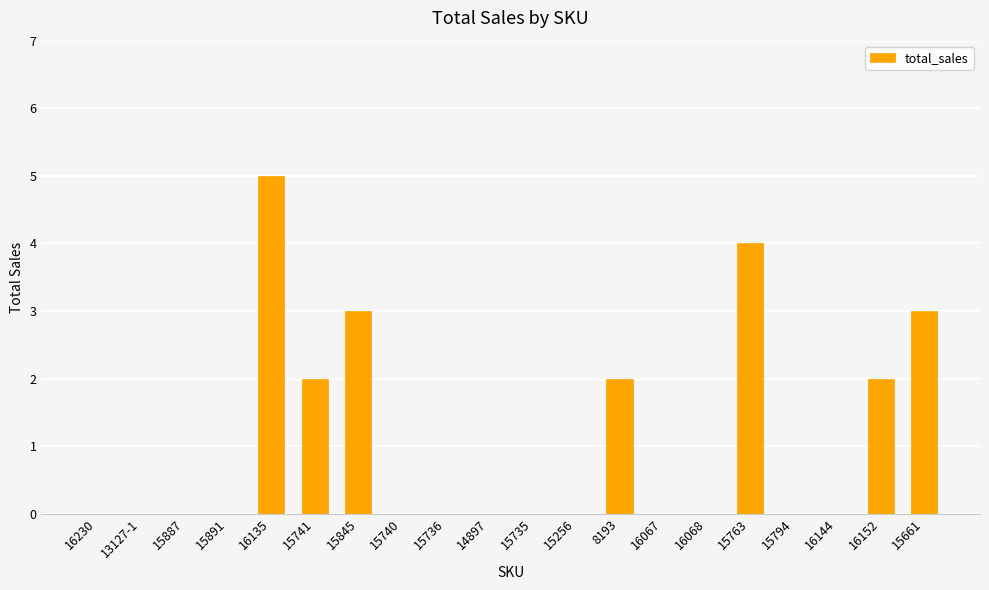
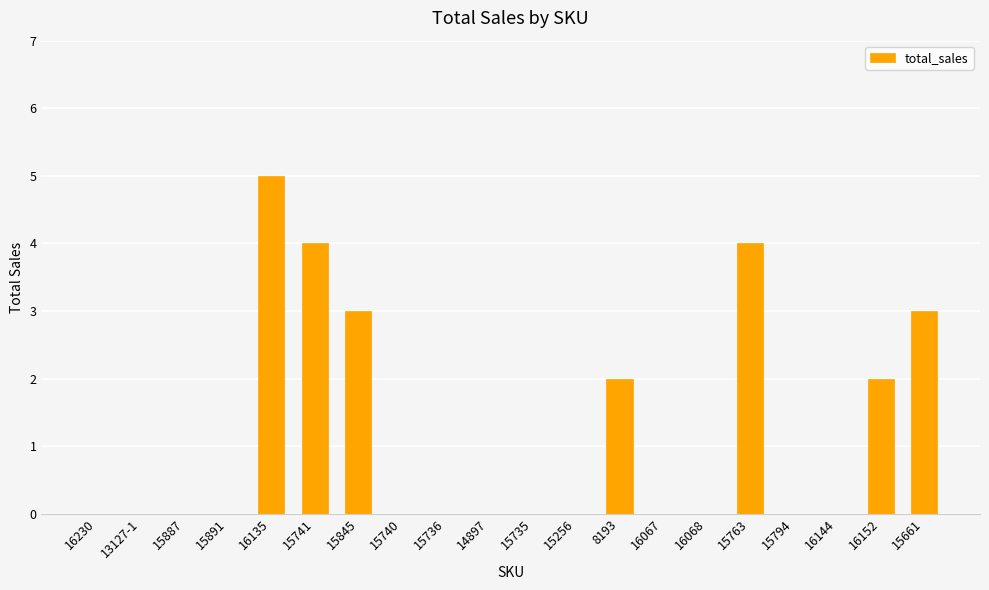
15741: 2 -> 4
